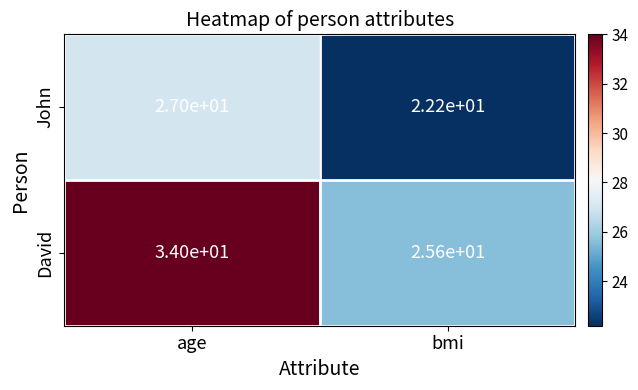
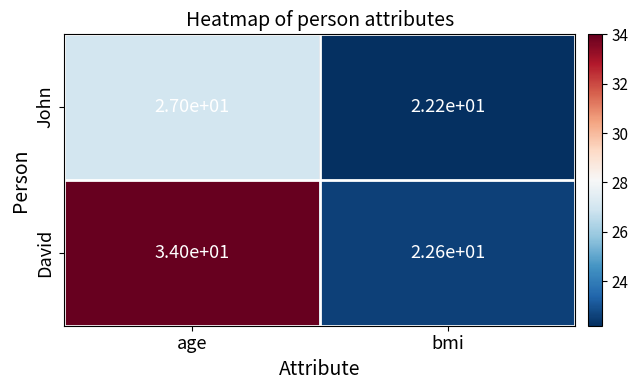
David, bmi: 2.56e+01 -> 2.26e+01
